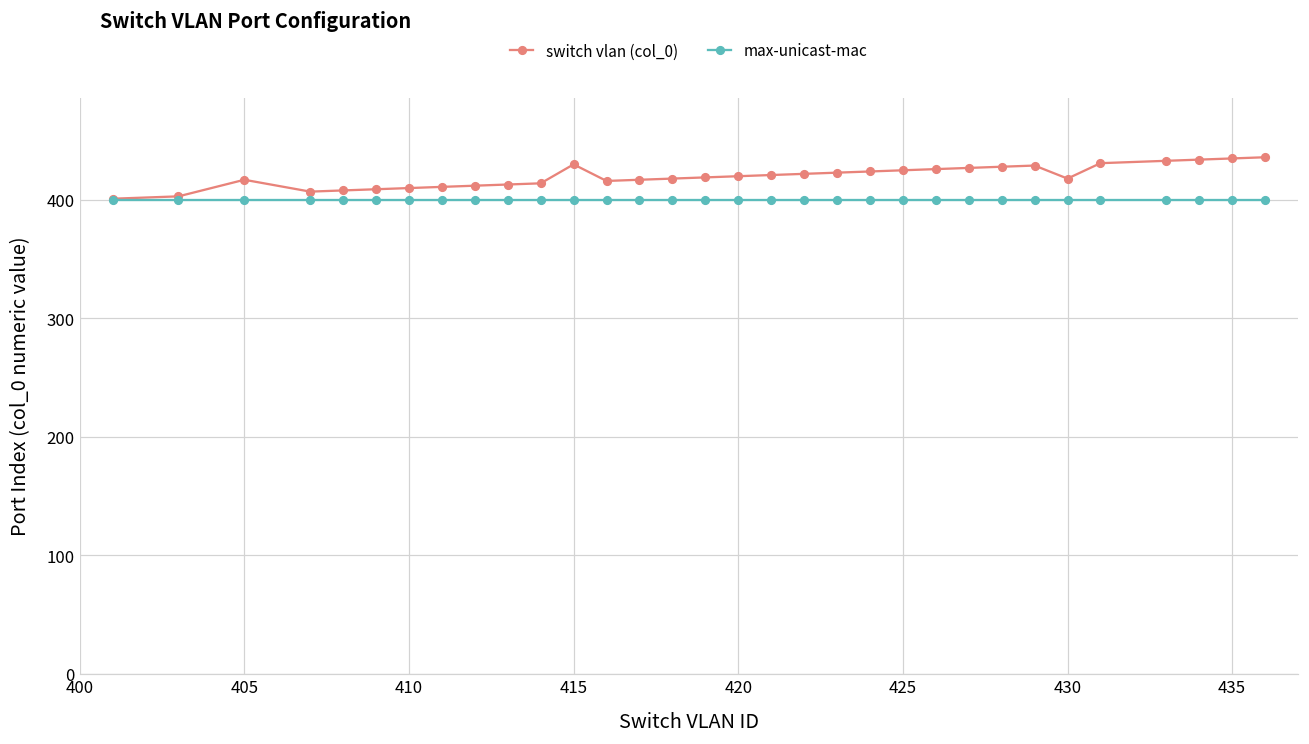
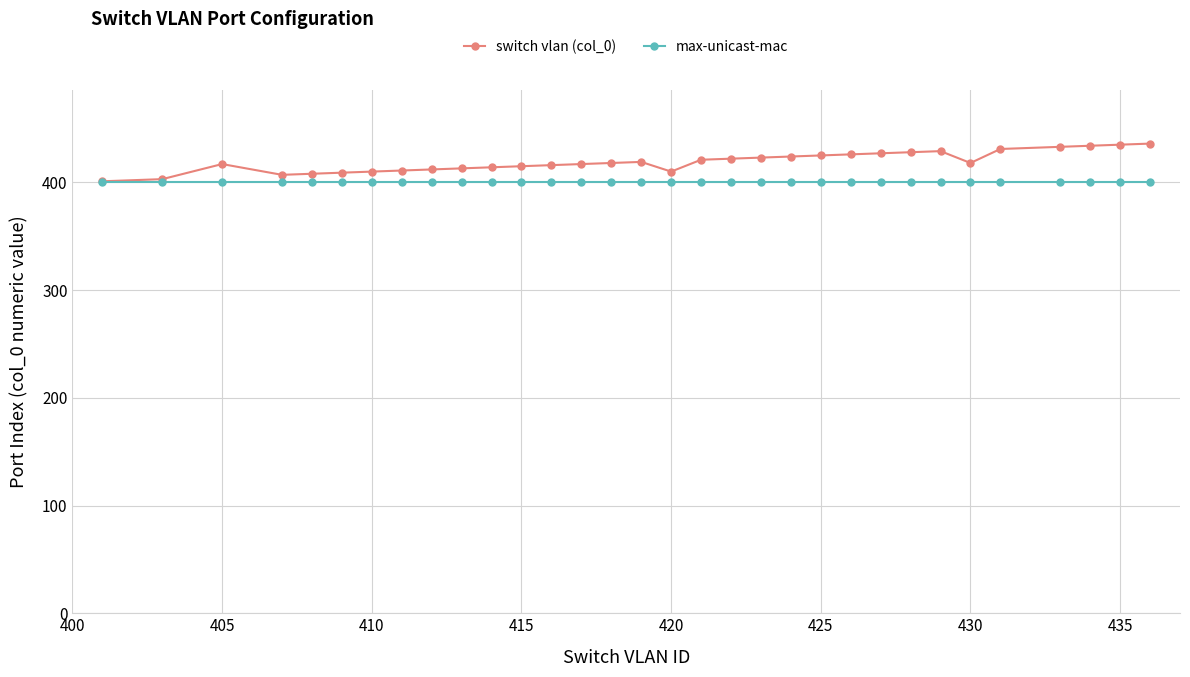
switch vlan (col_0), 415: 430 -> 415
switch vlan (col_0), 420: 420 -> 410
